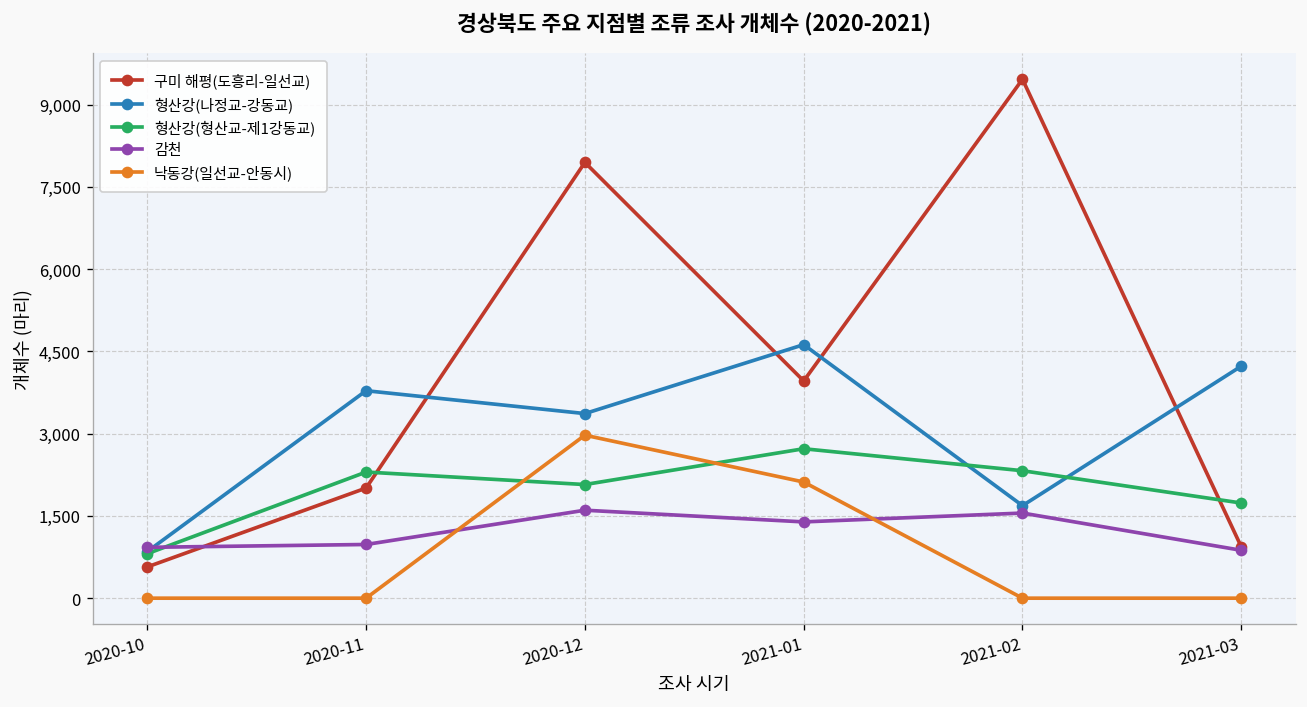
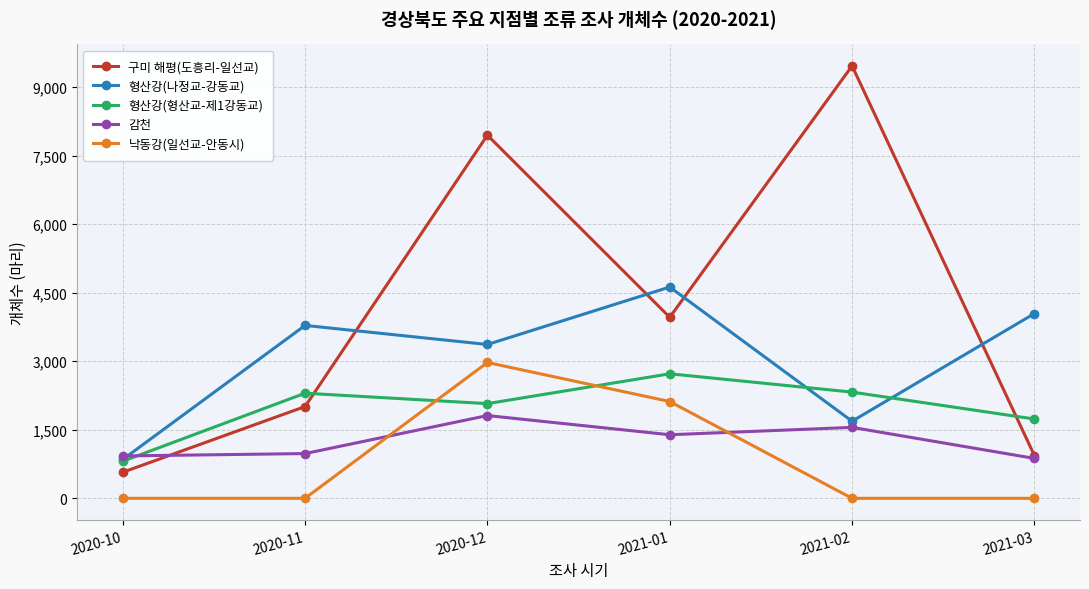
감천, 2020-12: 1,600 -> 1,800
형산강(나정교-강동교), 2021-03: 4,200 -> 4,000
